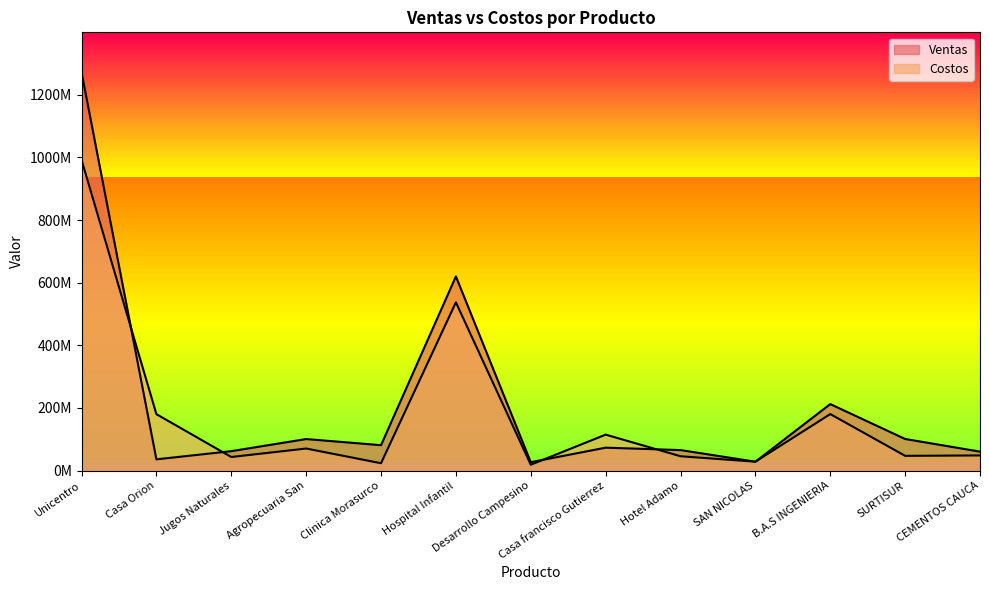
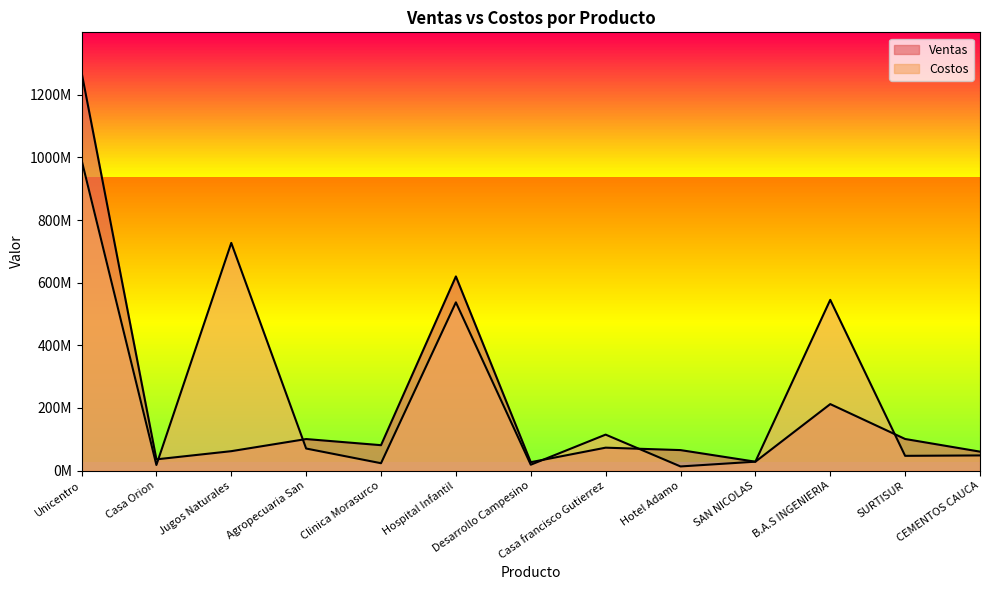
Costos, Casa Orion: 180000000 -> 20000000
Costos, Jugos Naturales: 40000000 -> 730000000
Costos, Hotel Adamo: 50000000 -> 10000000
Costos, B.A.S INGENIERIA: 180000000 -> 550000000
